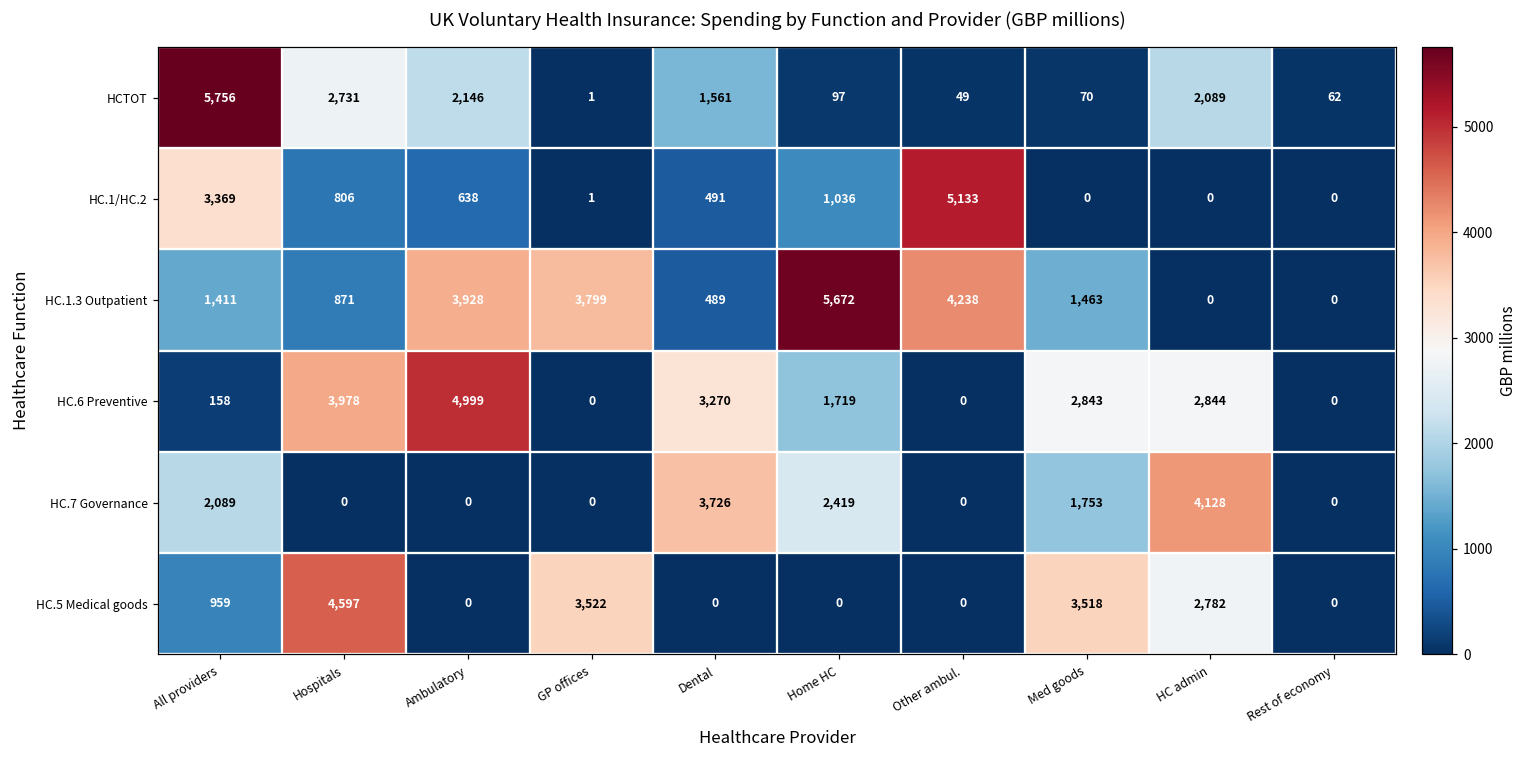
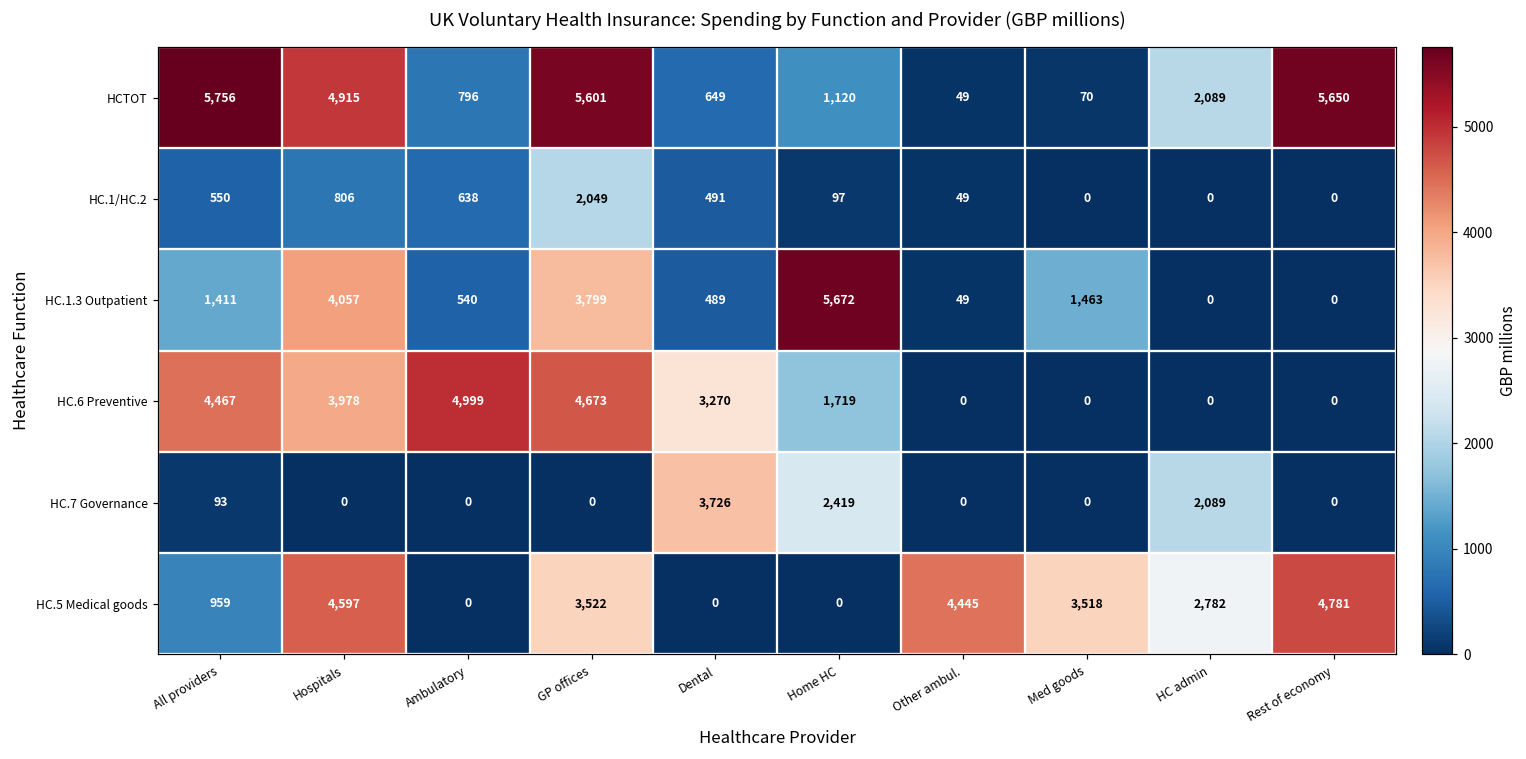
HCTOT, Hospitals: 2,731 -> 4,915
HCTOT, Ambulatory: 2,146 -> 796
HCTOT, GP offices: 1 -> 5,601
HCTOT, Dental: 1,561 -> 649
HCTOT, Home HC: 97 -> 1,120
HCTOT, Rest of economy: 62 -> 5,650
HC.1/HC.2, All providers: 3,369 -> 550
HC.1/HC.2, GP offices: 1 -> 2,049
HC.1/HC.2, Home HC: 1,036 -> 97
HC.1/HC.2, Other ambul.: 5,133 -> 49
HC.1.3 Outpatient, Hospitals: 871 -> 4,057
HC.1.3 Outpatient, Ambulatory: 3,928 -> 540
HC.1.3 Outpatient, Other ambul.: 4,238 -> 49
HC.6 Preventive, All providers: 158 -> 4,467
HC.6 Preventive, GP offices: 0 -> 4,673
HC.6 Preventive, Med goods: 2,843 -> 0
HC.6 Preventive, HC admin: 2,844 -> 0
HC.7 Governance, All providers: 2,089 -> 93
HC.7 Governance, Med goods: 1,753 -> 0
HC.7 Governance, HC admin: 4,128 -> 2,089
HC.5 Medical goods, Other ambul.: 0 -> 4,445
HC.5 Medical goods, Rest of economy: 0 -> 4,781
